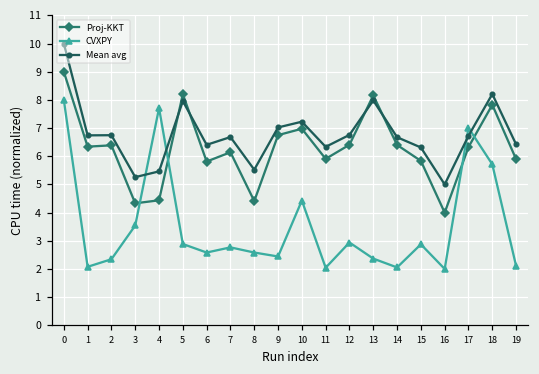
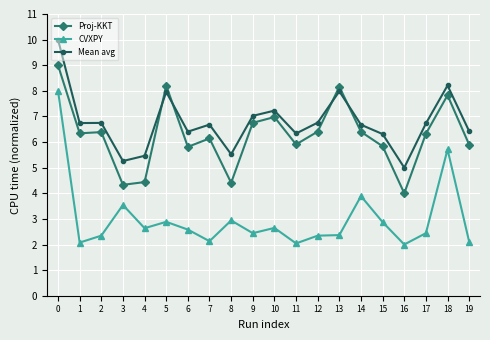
CVXPY, 4: 7.7 -> 2.6
CVXPY, 7: 2.8 -> 2.1
CVXPY, 8: 2.6 -> 2.9
CVXPY, 10: 4.4 -> 2.6
CVXPY, 12: 2.9 -> 2.3
CVXPY, 14: 2.1 -> 3.9
CVXPY, 17: 7.0 -> 2.4
